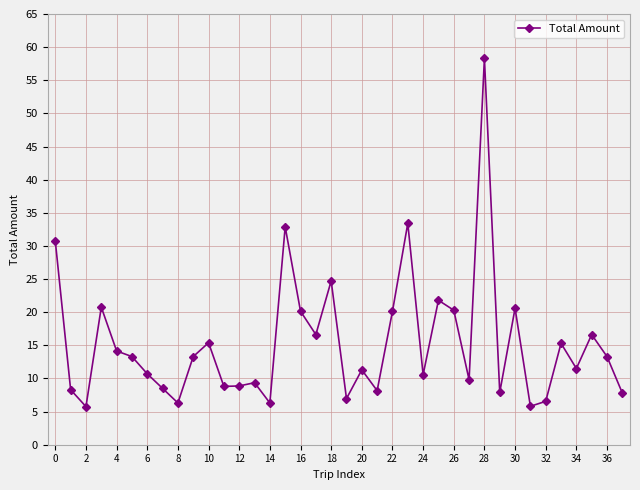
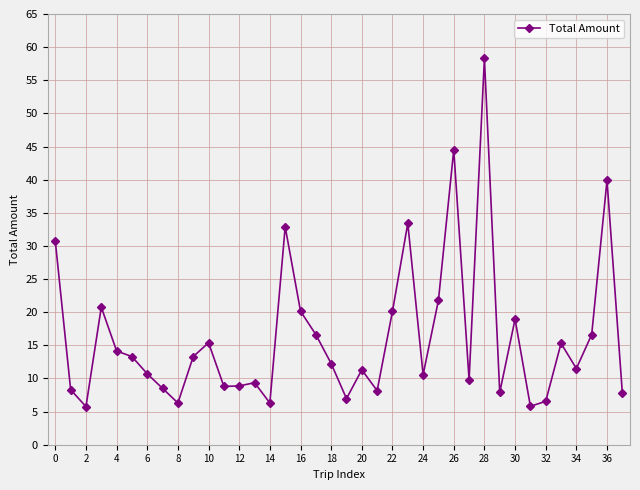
18: 25 -> 12
26: 20 -> 45
30: 21 -> 19
36: 13 -> 40
